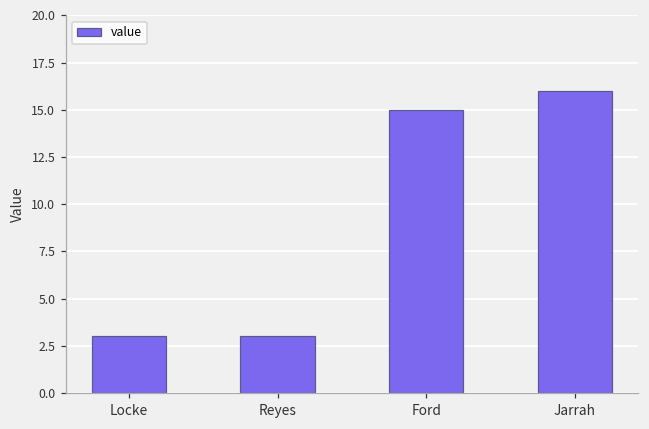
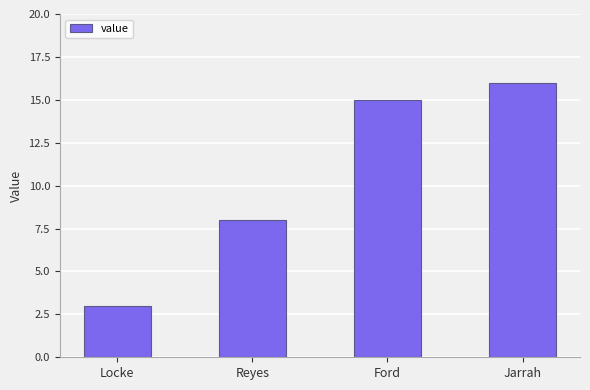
Reyes: 3 -> 8
